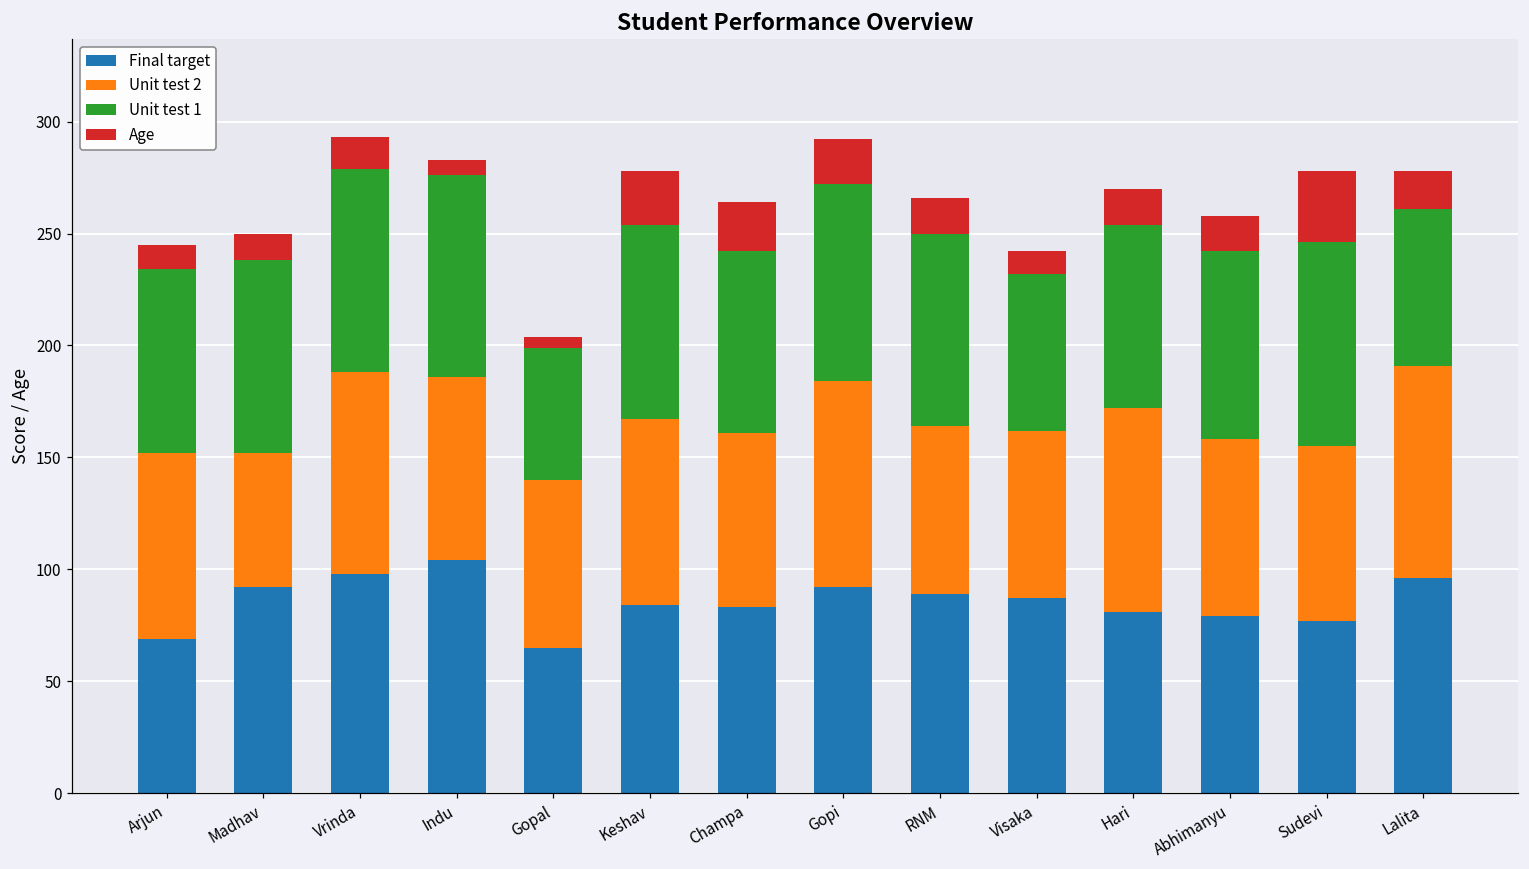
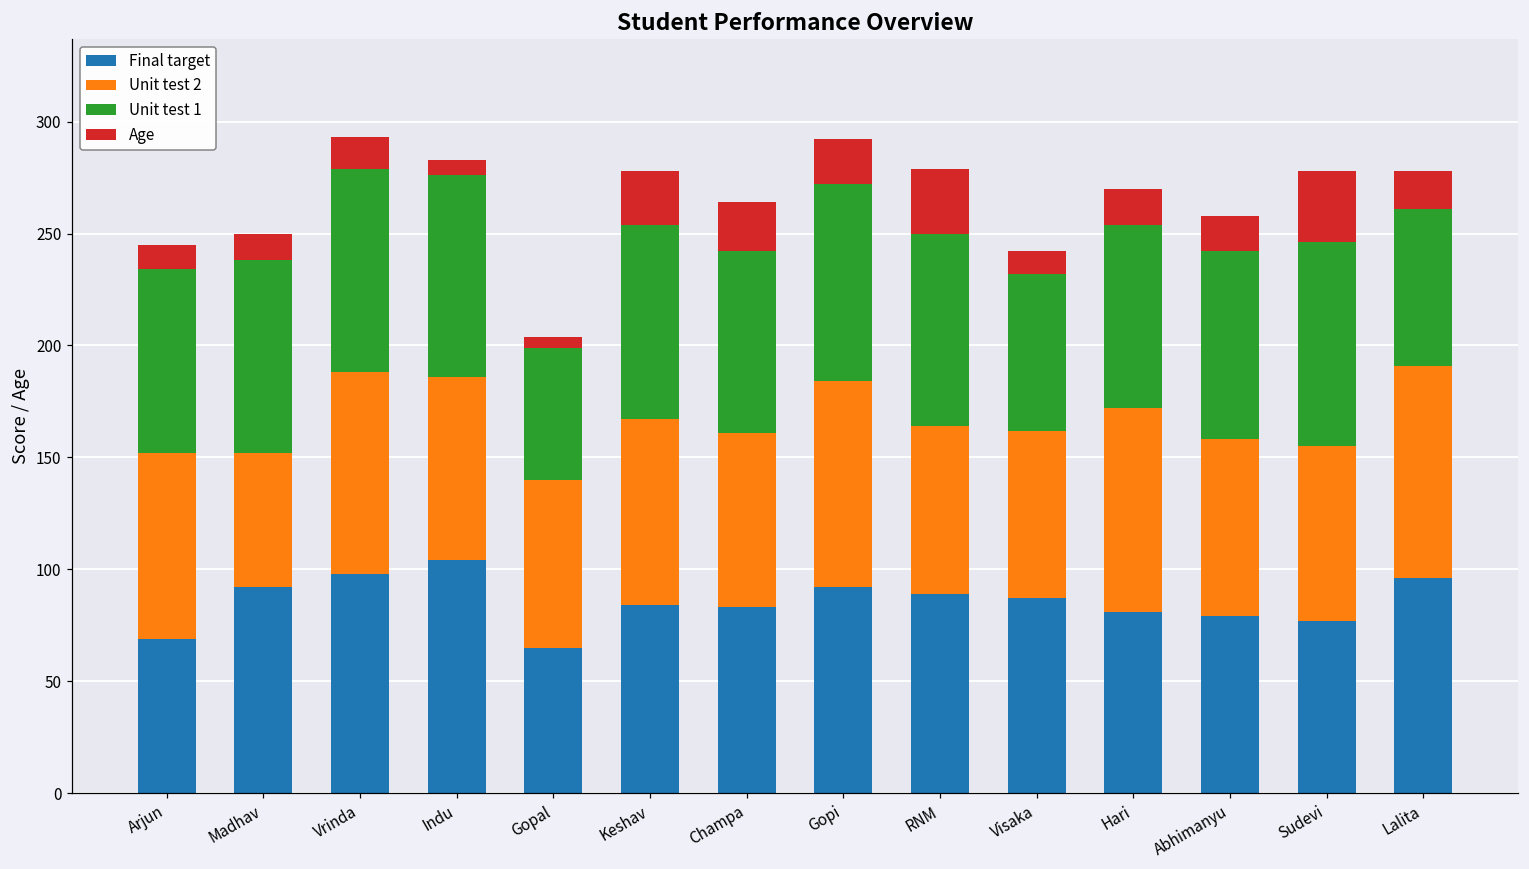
Age, RNM: 16 -> 29
